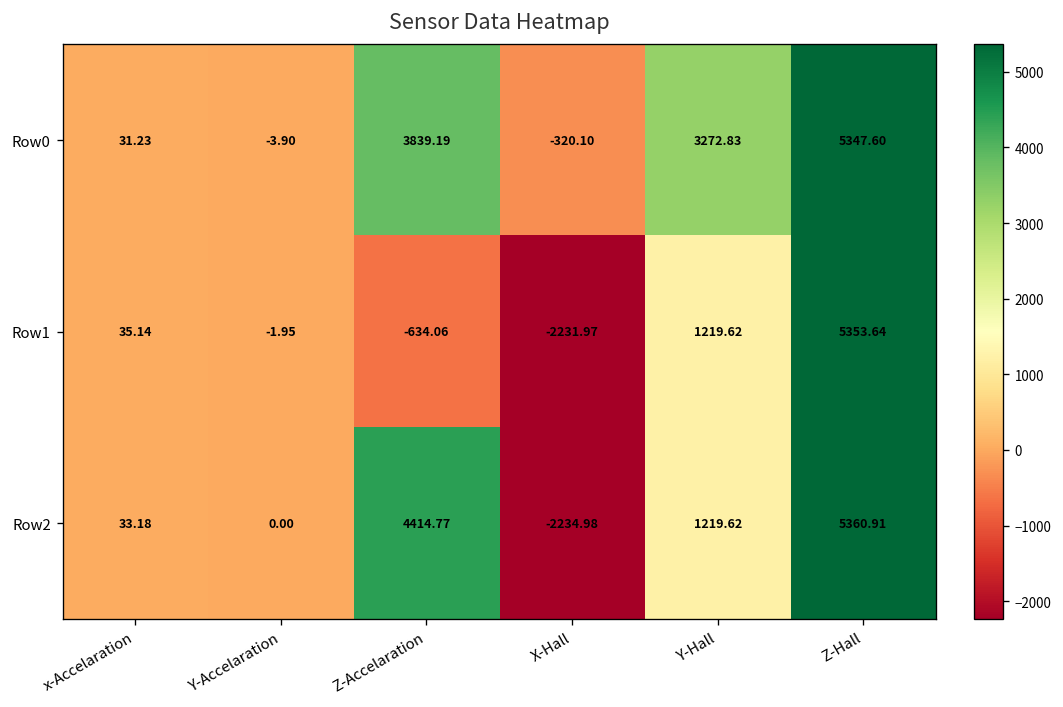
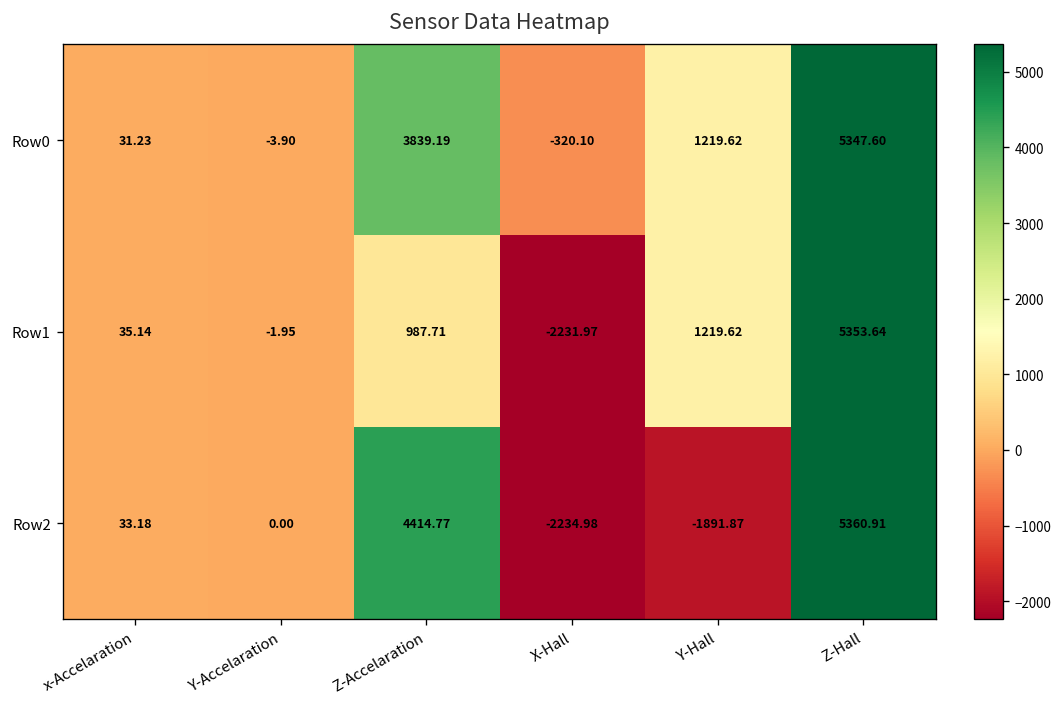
Row0, Y-Hall: 3272.83 -> 1219.62
Row1, Z-Accelaration: -634.06 -> 987.71
Row2, Y-Hall: 1219.62 -> -1891.87
